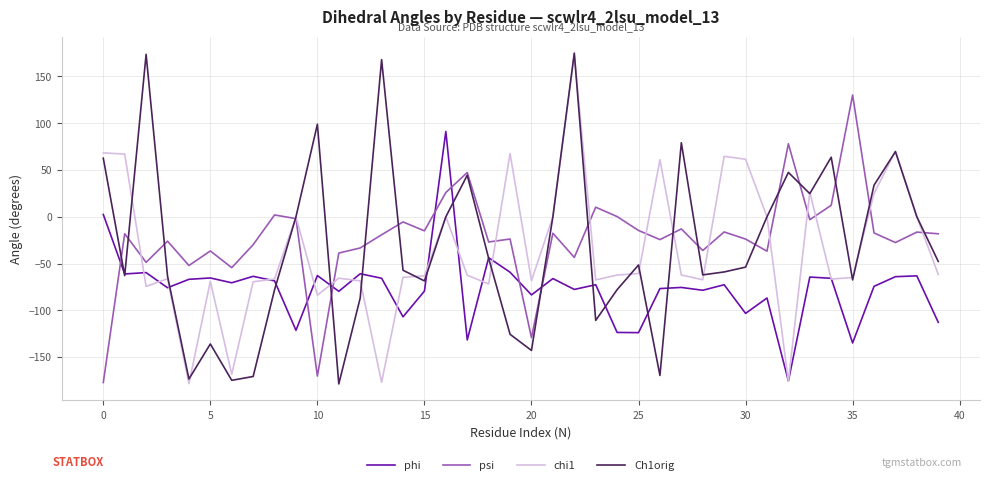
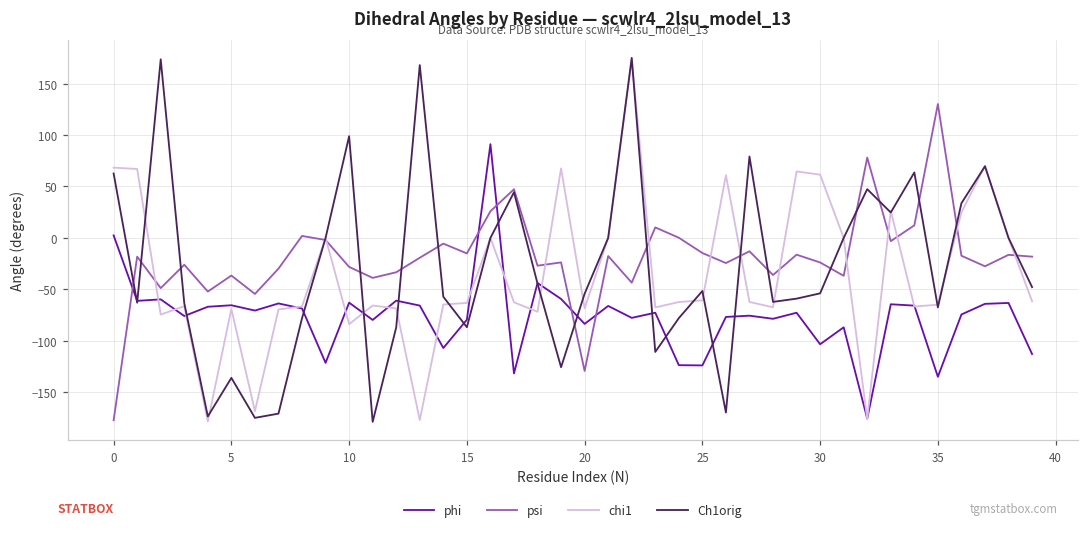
psi, 10: -170 -> -30
Ch1orig, 15: -70 -> -90
Ch1orig, 20: -140 -> -50
